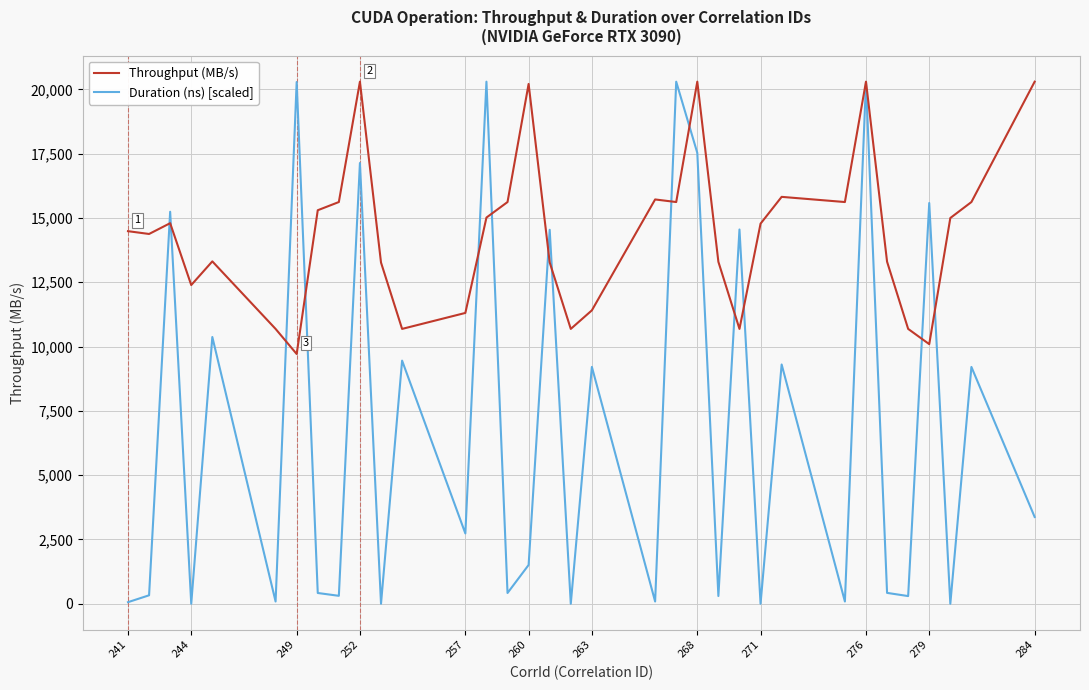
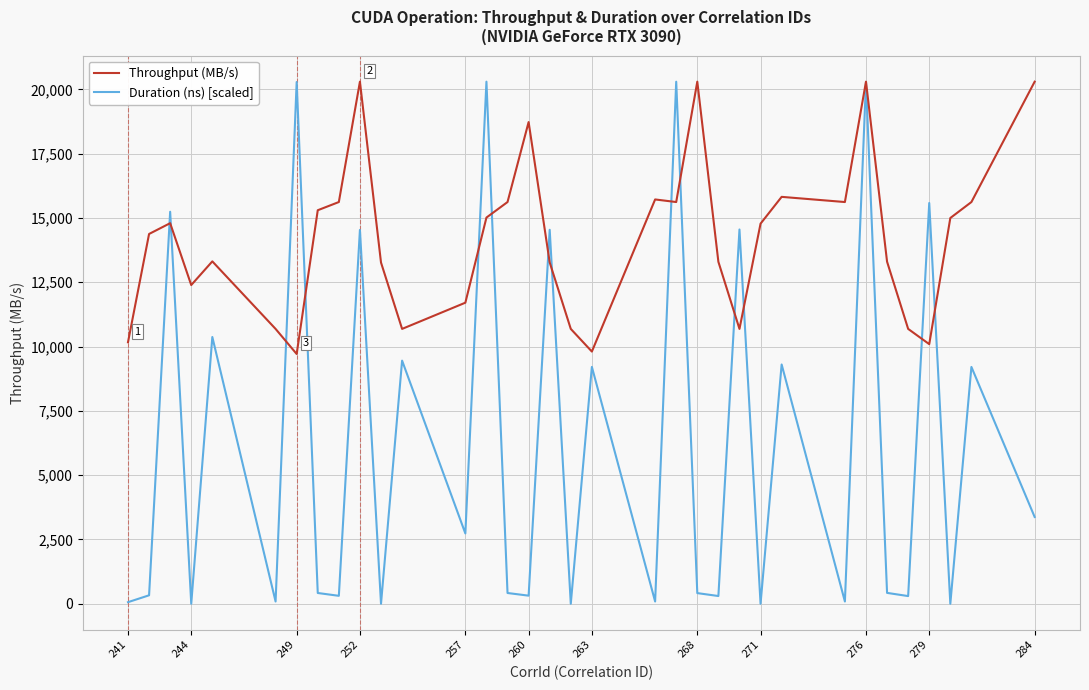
Throughput (MB/s), 241: 14,500 -> 10,200
Duration (ns) [scaled], 252: 17,100 -> 14,500
Throughput (MB/s), 257: 11,300 -> 11,700
Throughput (MB/s), 260: 20,200 -> 18,700
Duration (ns) [scaled], 260: 1,500 -> 300
Throughput (MB/s), 263: 11,400 -> 9,800
Duration (ns) [scaled], 268: 17,500 -> 400
